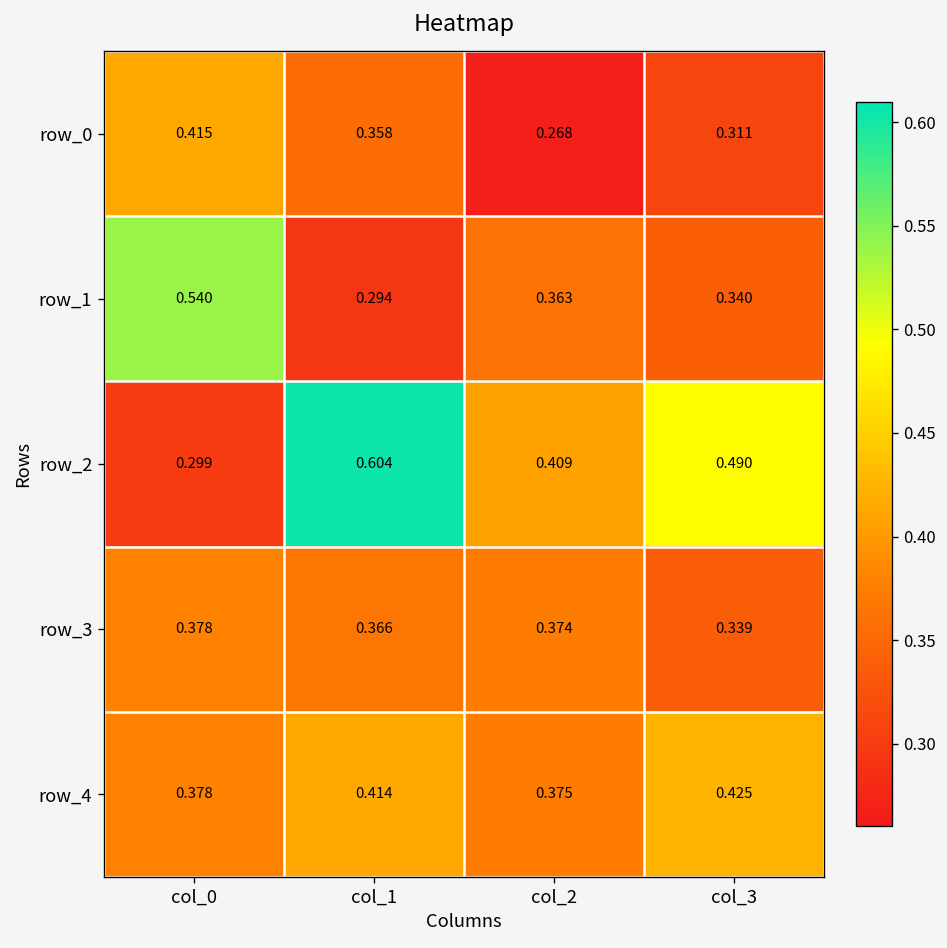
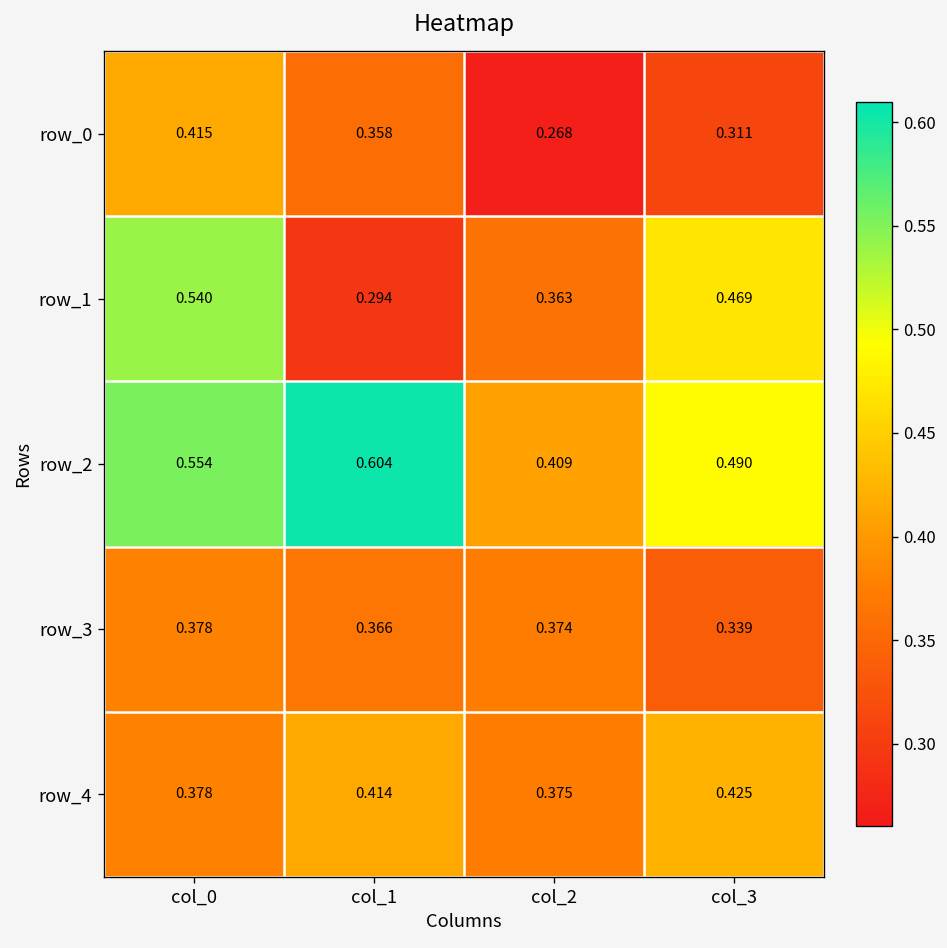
row_1, col_3: 0.340 -> 0.469
row_2, col_0: 0.299 -> 0.554
